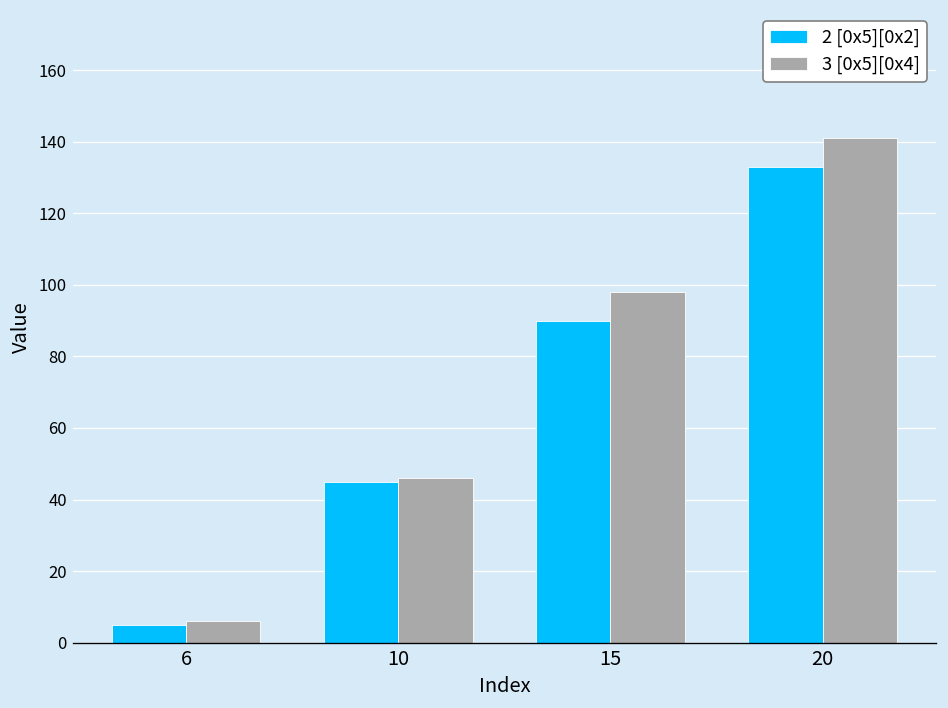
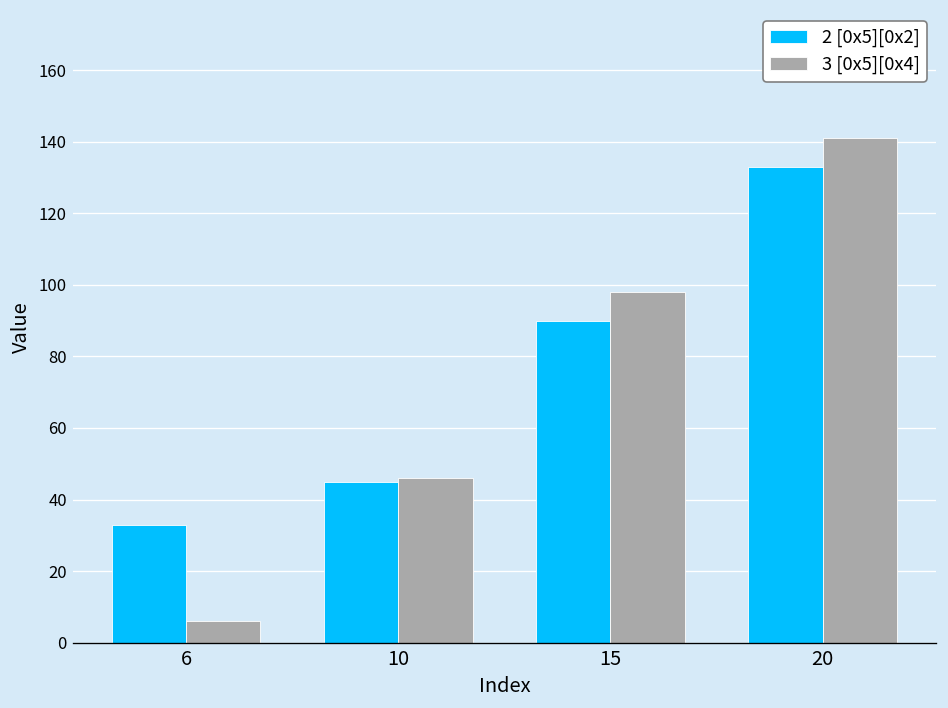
2 [0x5][0x2], 6: 5 -> 33
